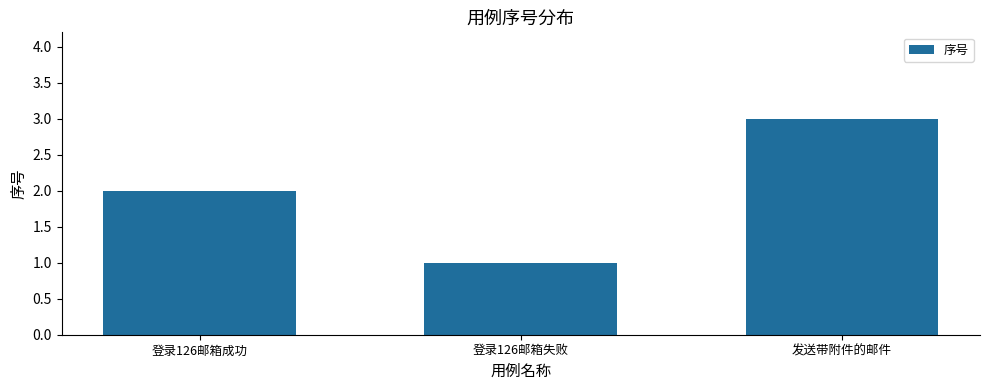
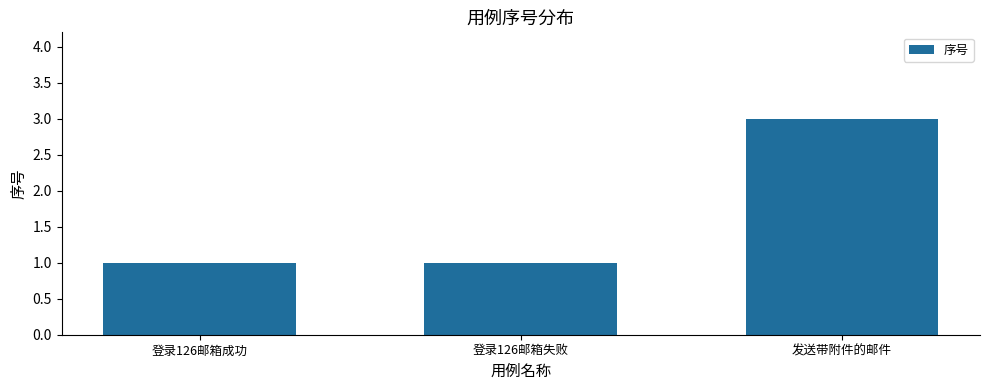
登录126邮箱成功: 2 -> 1
